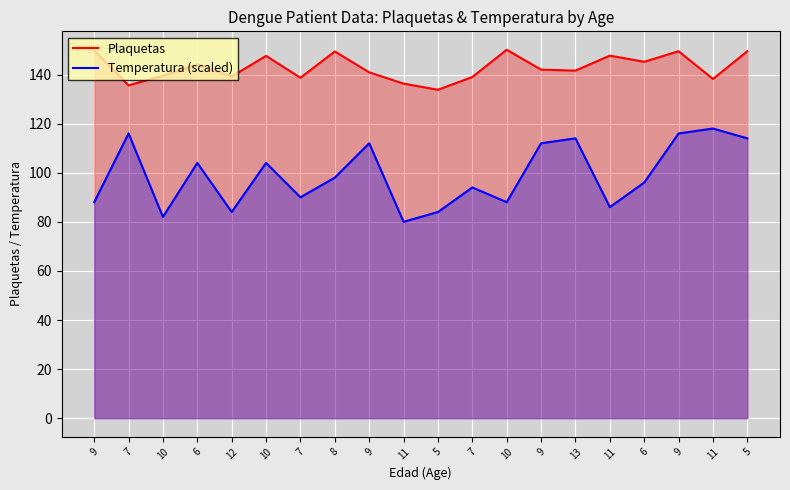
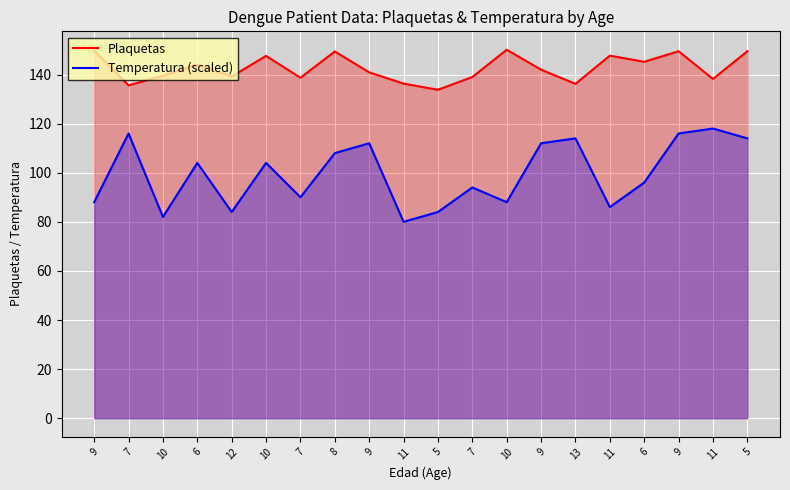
Temperatura (scaled), 8: 98 -> 108
Plaquetas, 13: 142 -> 136
